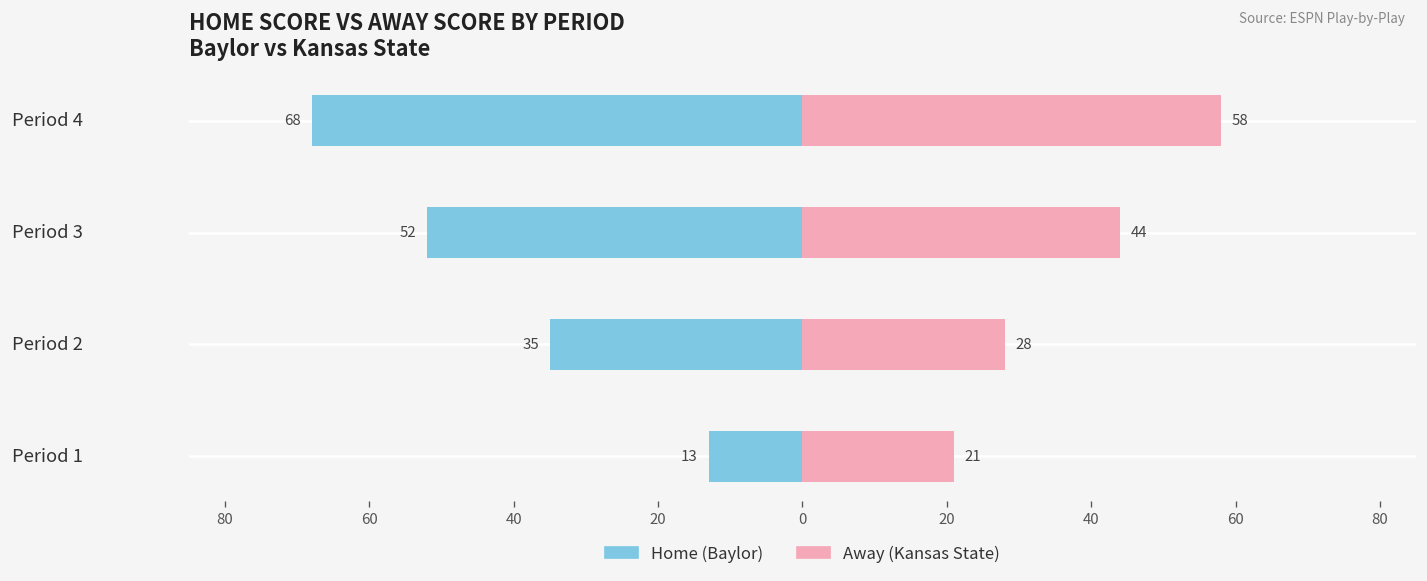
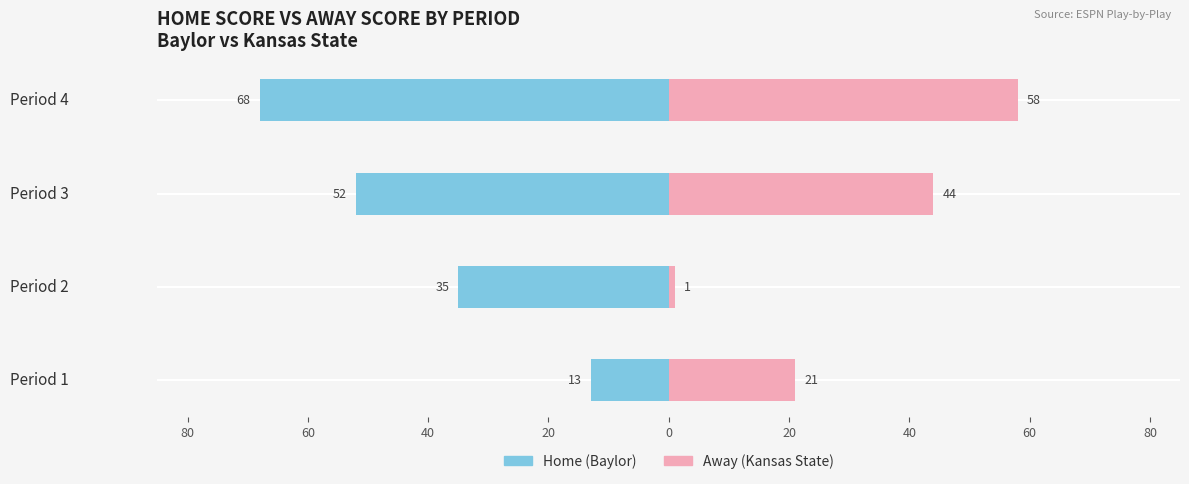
Away (Kansas State), Period 2: 28 -> 1
